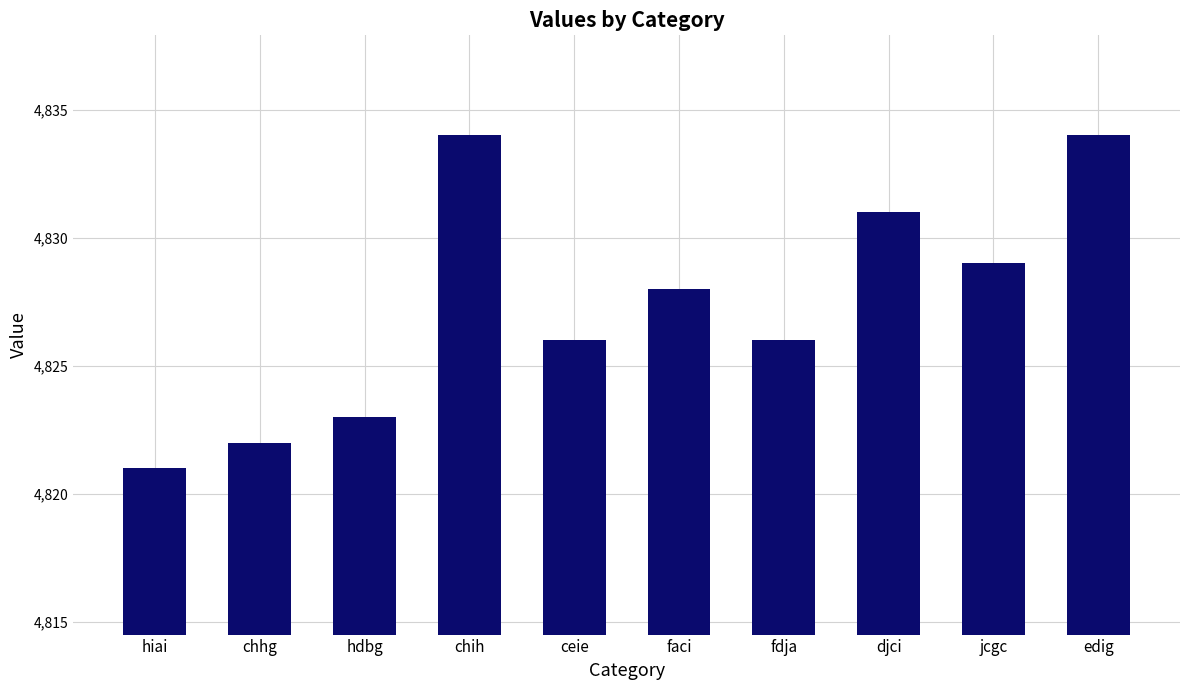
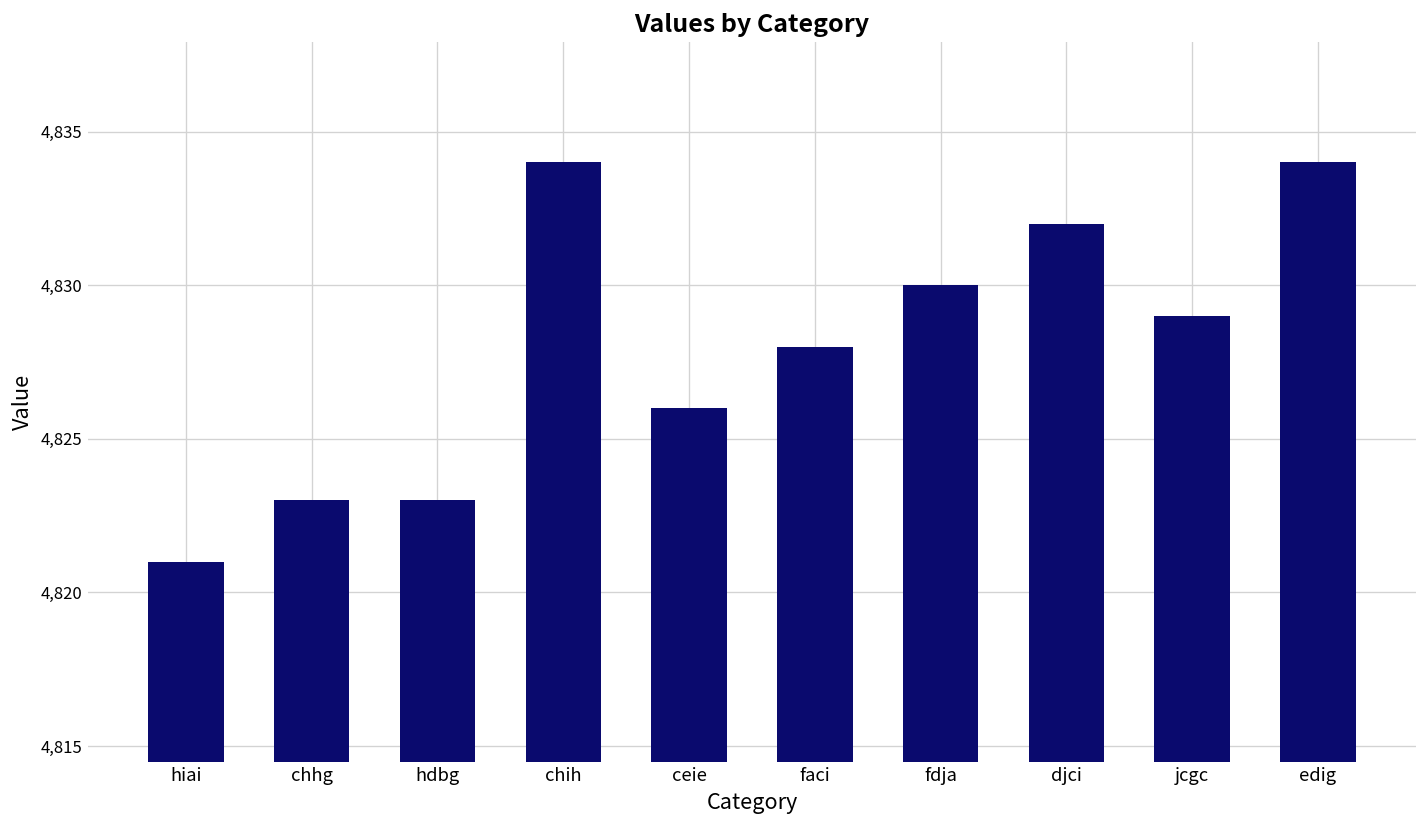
chhg: 4,822 -> 4,823
fdja: 4,826 -> 4,830
djci: 4,831 -> 4,832
